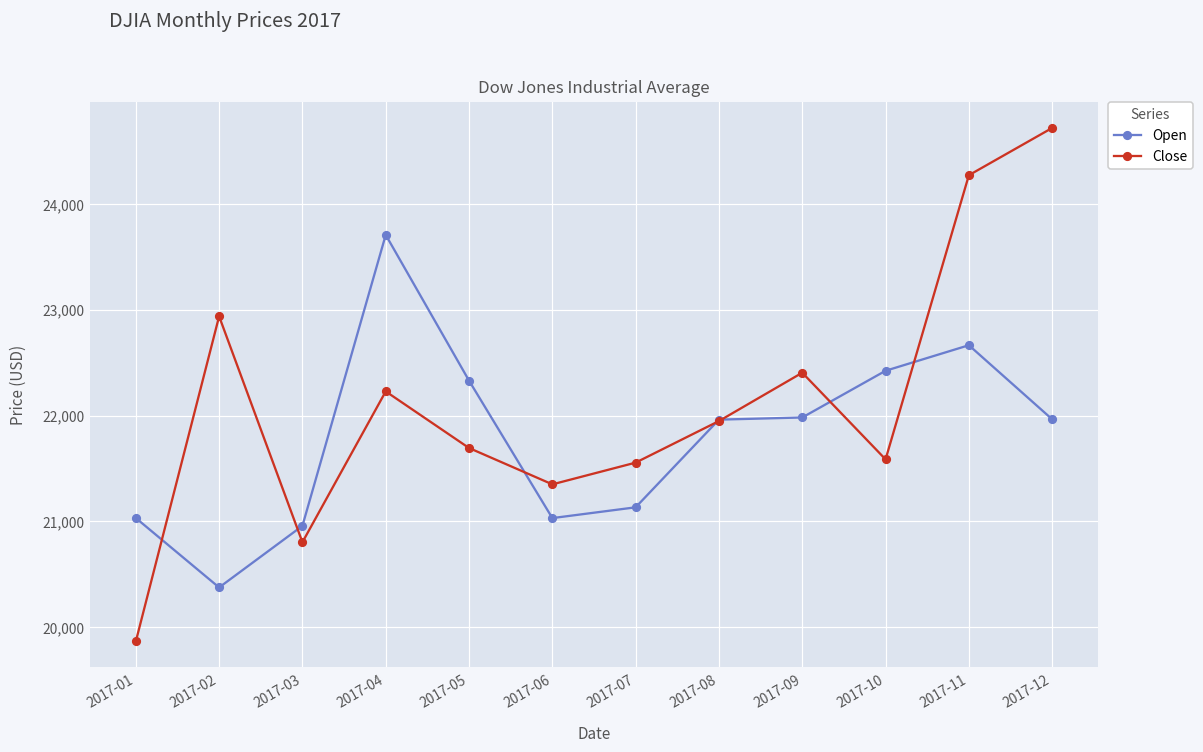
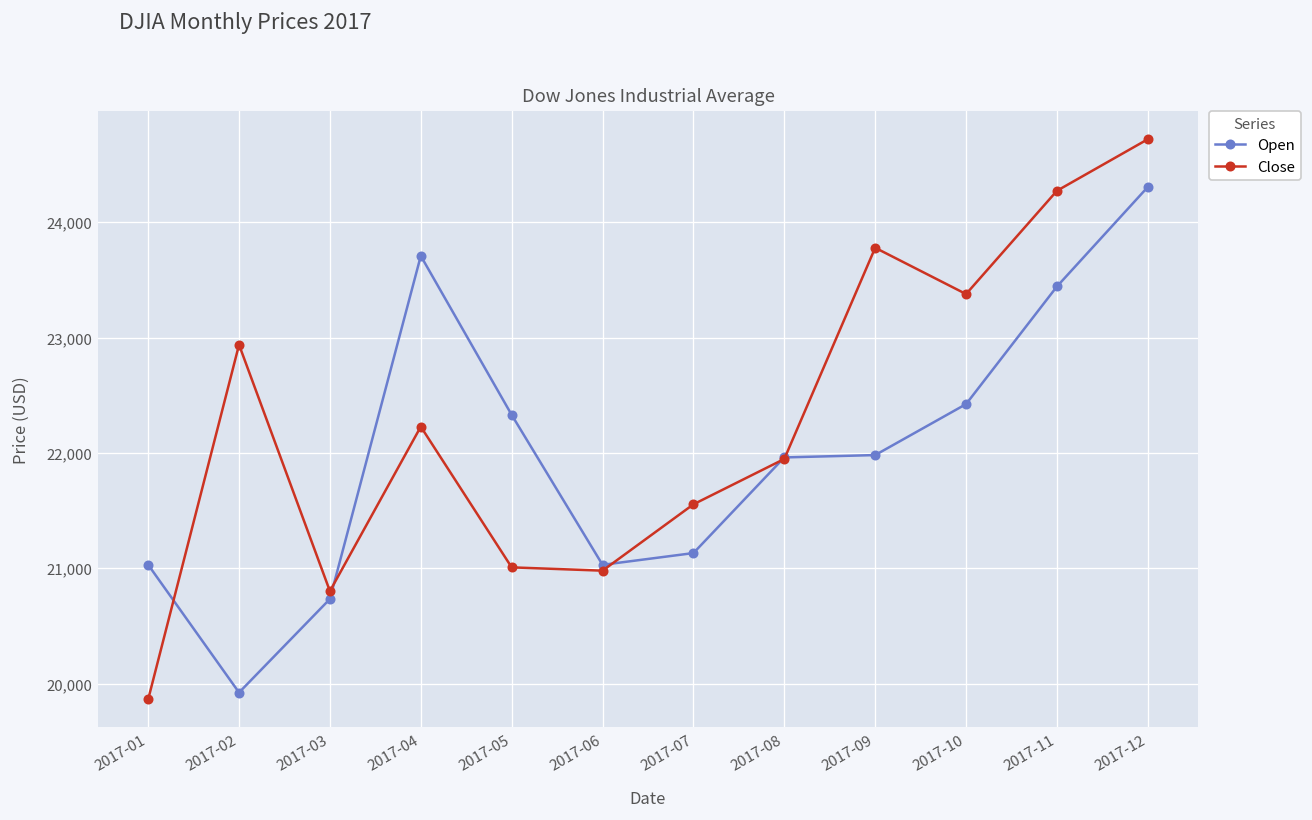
Open, 2017-02: 20,400 -> 19,900
Open, 2017-03: 21,000 -> 20,700
Close, 2017-05: 21,700 -> 21,000
Close, 2017-06: 21,300 -> 21,000
Close, 2017-09: 22,400 -> 23,800
Close, 2017-10: 21,600 -> 23,400
Open, 2017-11: 22,700 -> 23,400
Open, 2017-12: 22,000 -> 24,300
